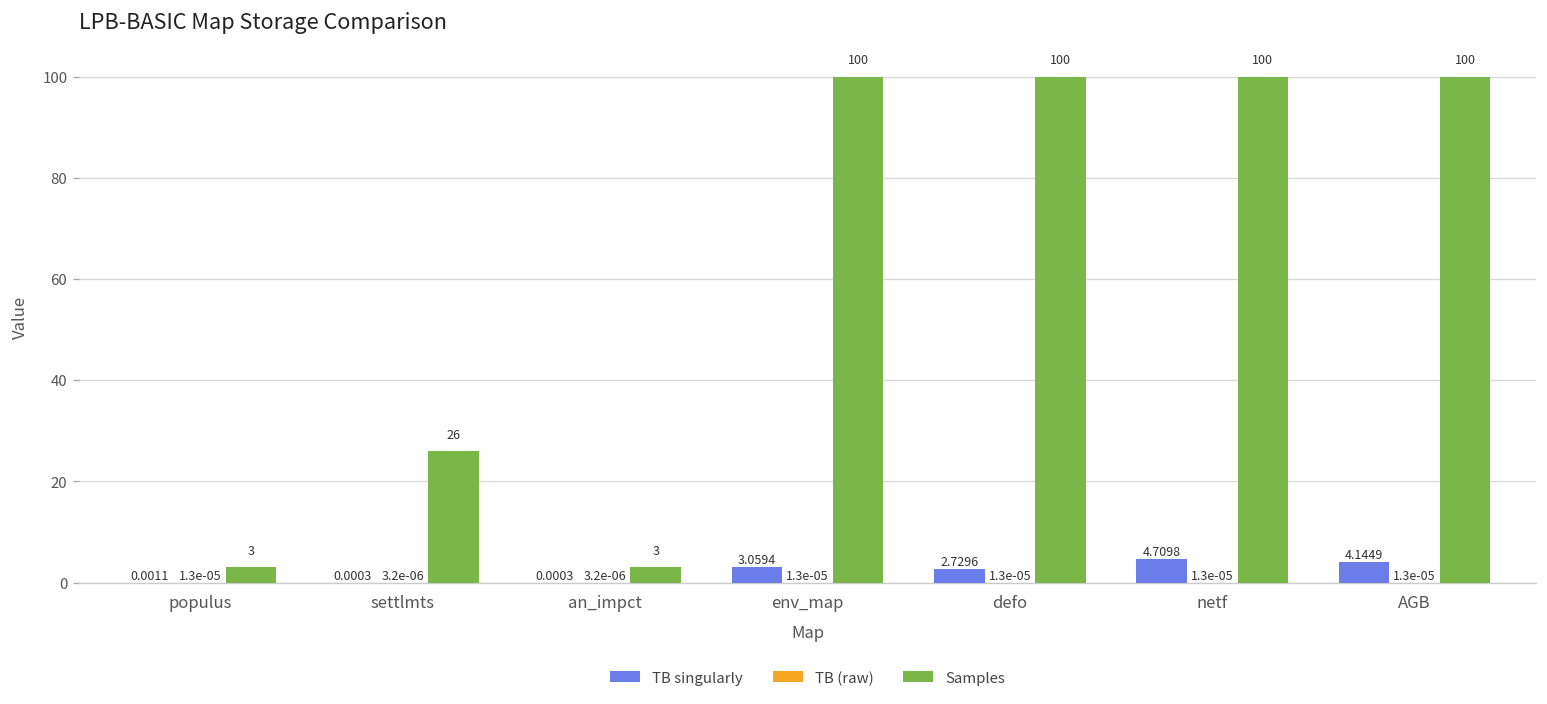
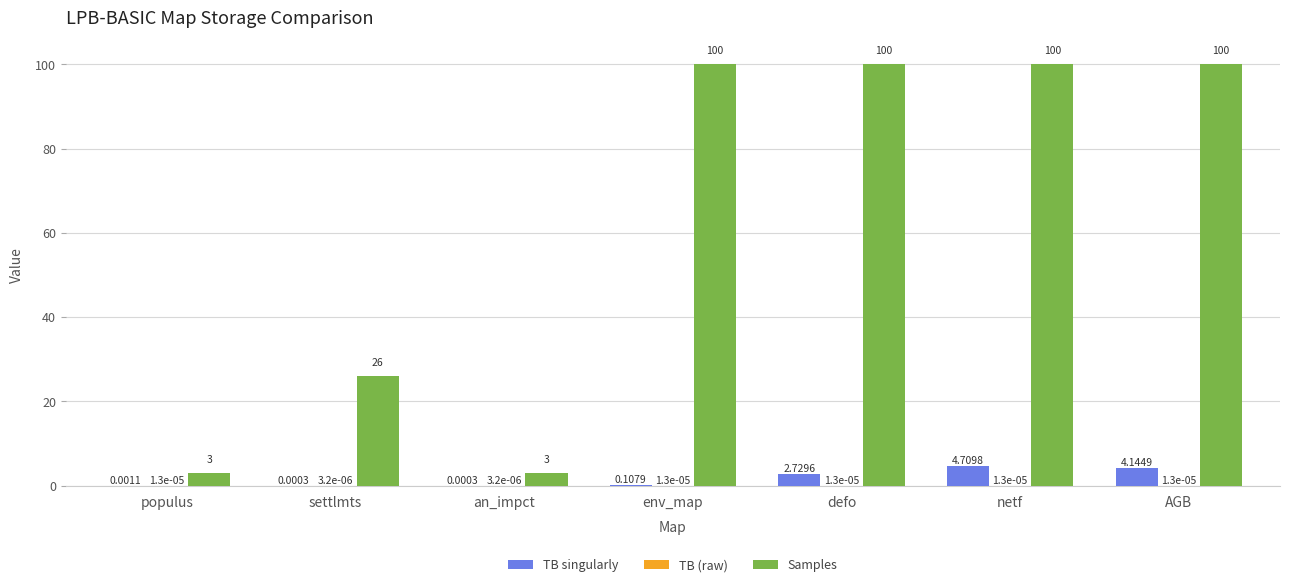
TB singularly, env_map: 3.0594 -> 0.1079
